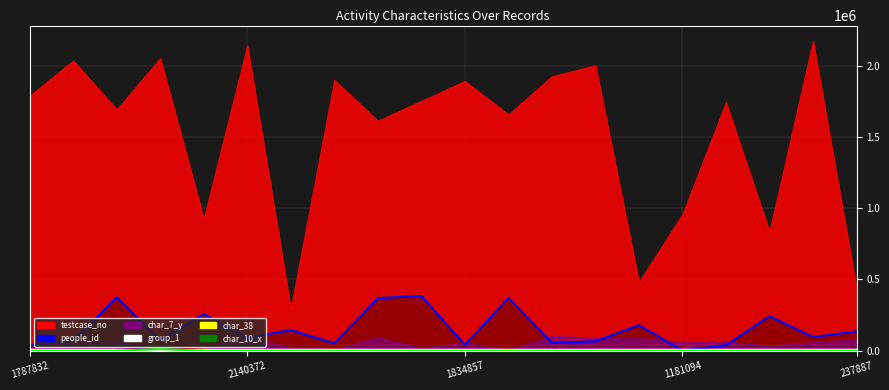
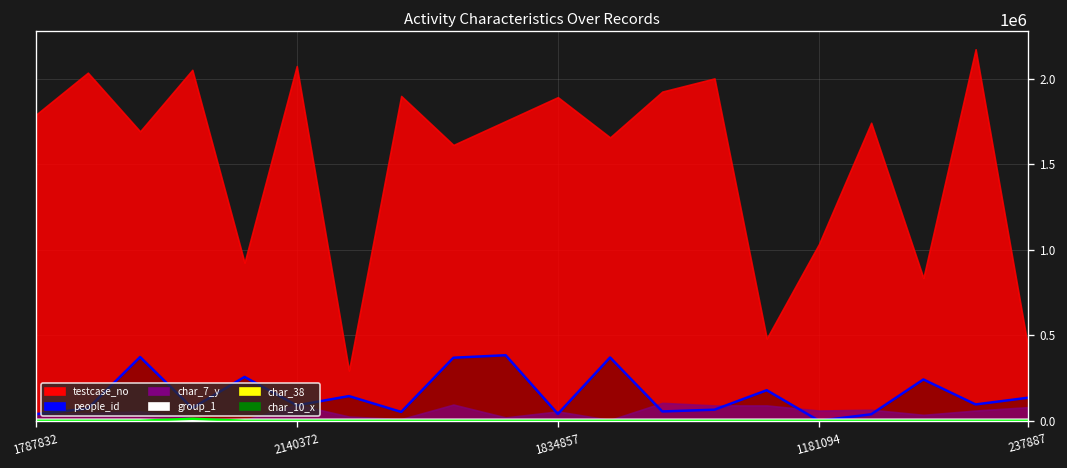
testcase_no, 2140372: 2140000 -> 2070000
testcase_no, 1181094: 960000 -> 1030000
